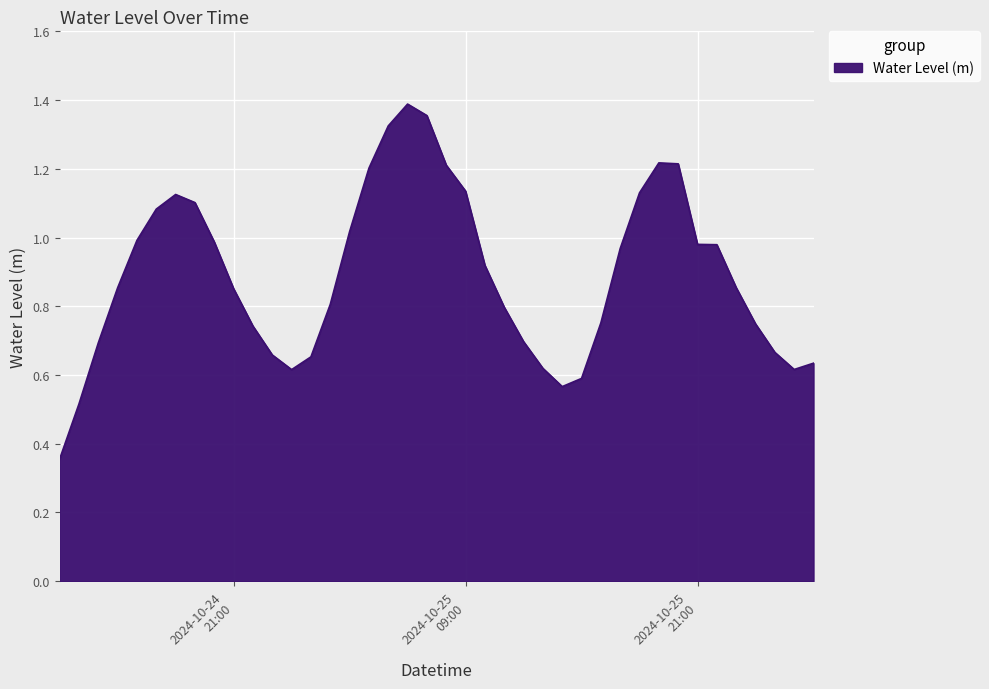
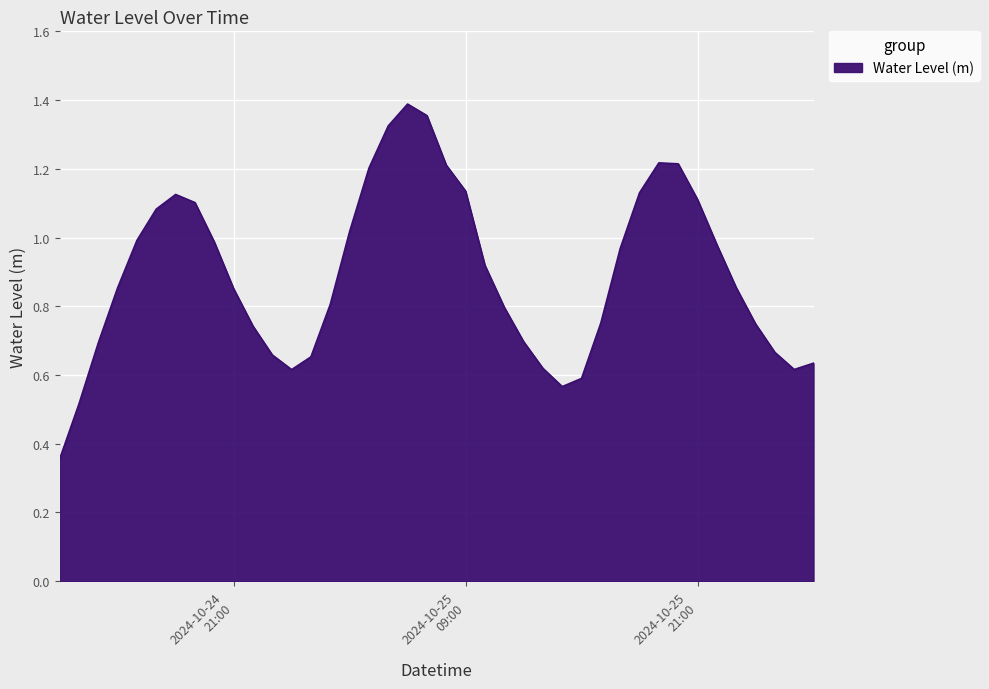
2024-10-25 21:00: 0.98 -> 1.11
